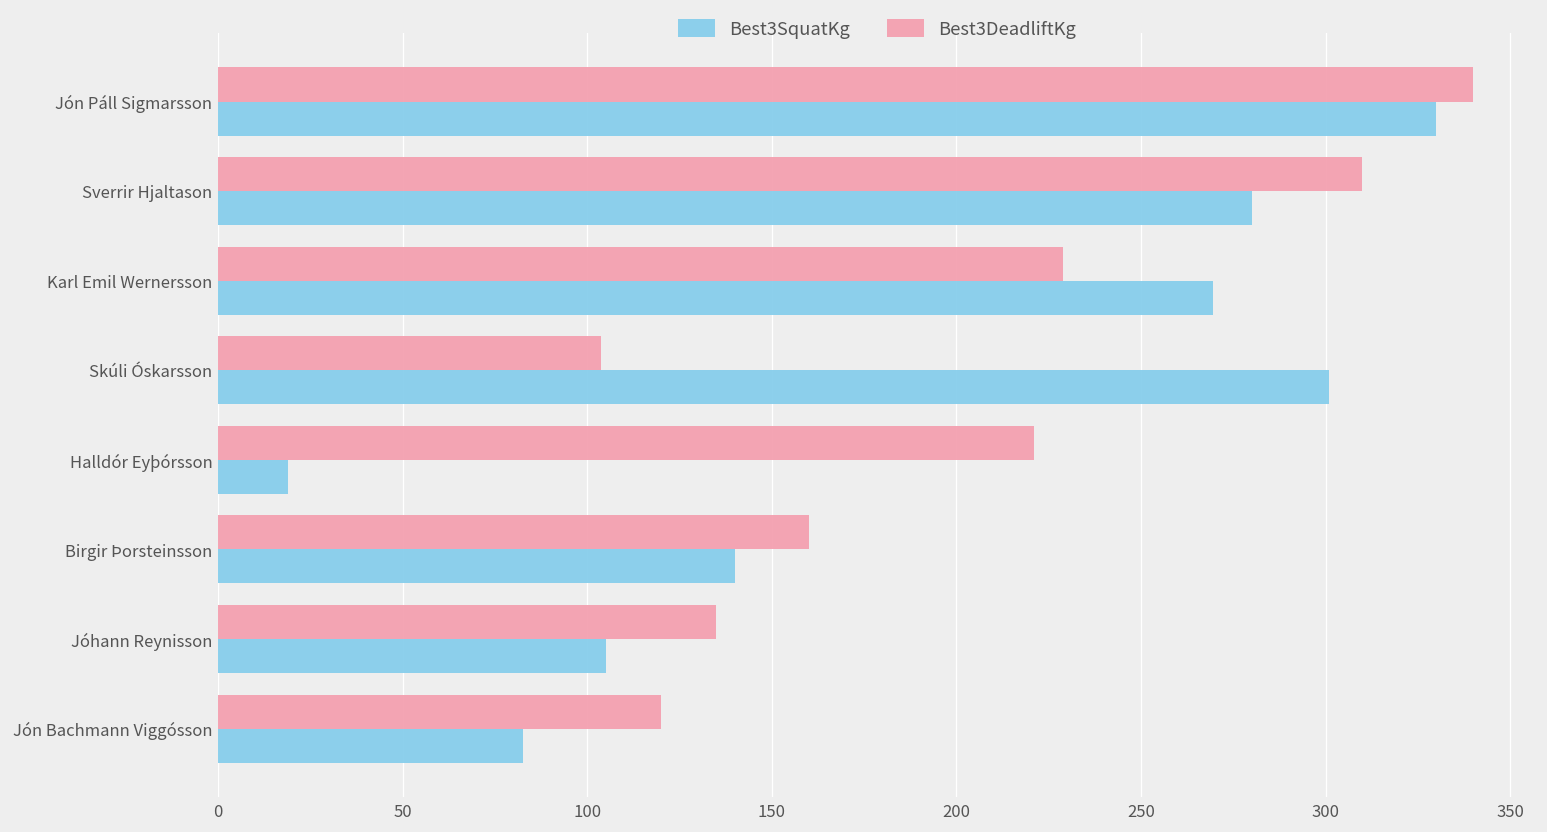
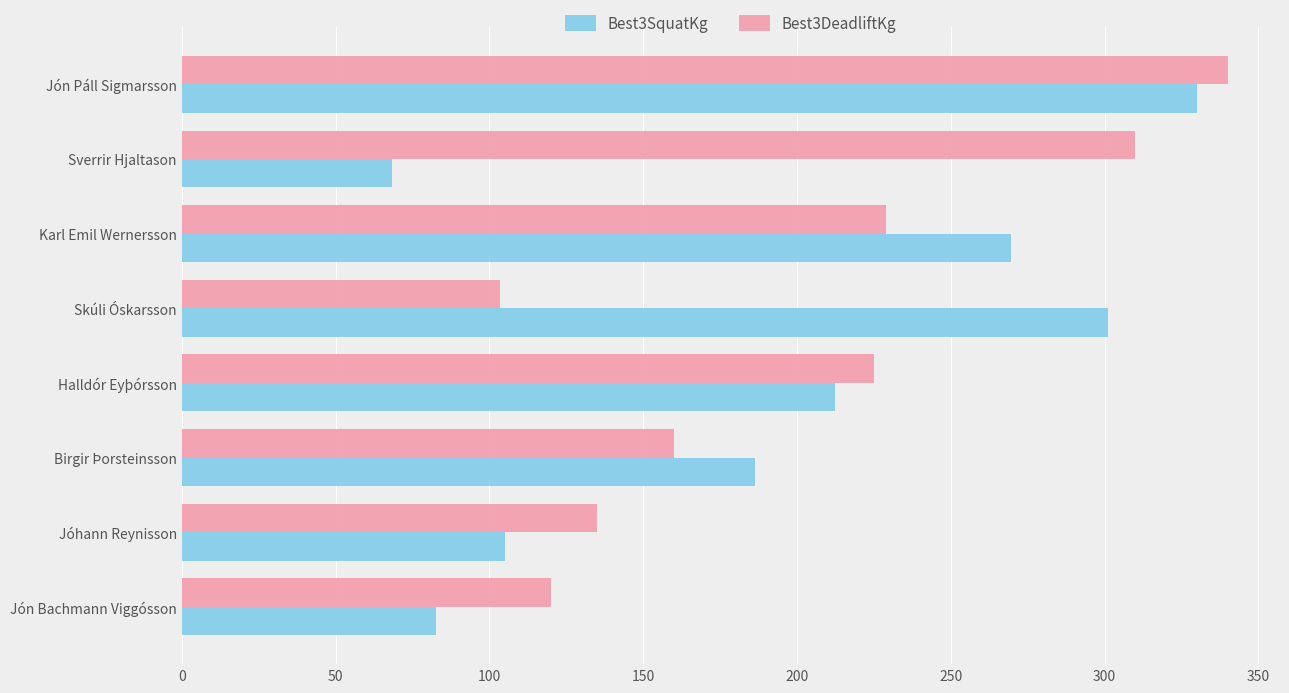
Best3SquatKg, Sverrir Hjaltason: 280 -> 68
Best3DeadliftKg, Halldór Eyþórsson: 221 -> 225
Best3SquatKg, Halldór Eyþórsson: 19 -> 213
Best3SquatKg, Birgir Þorsteinsson: 140 -> 186
